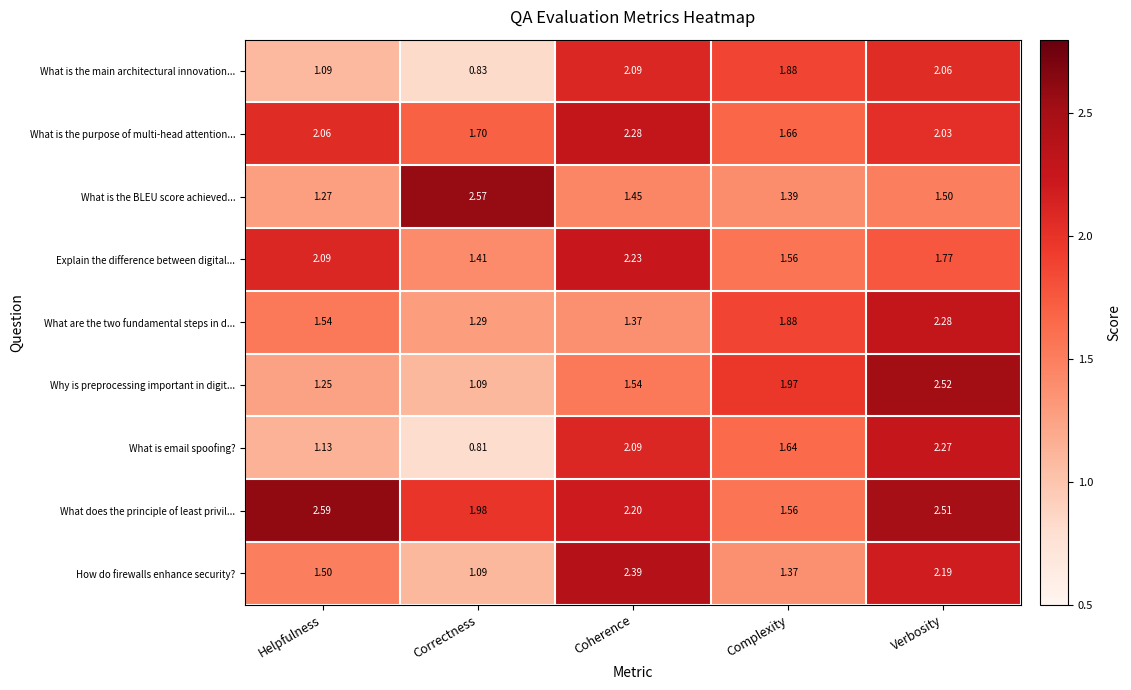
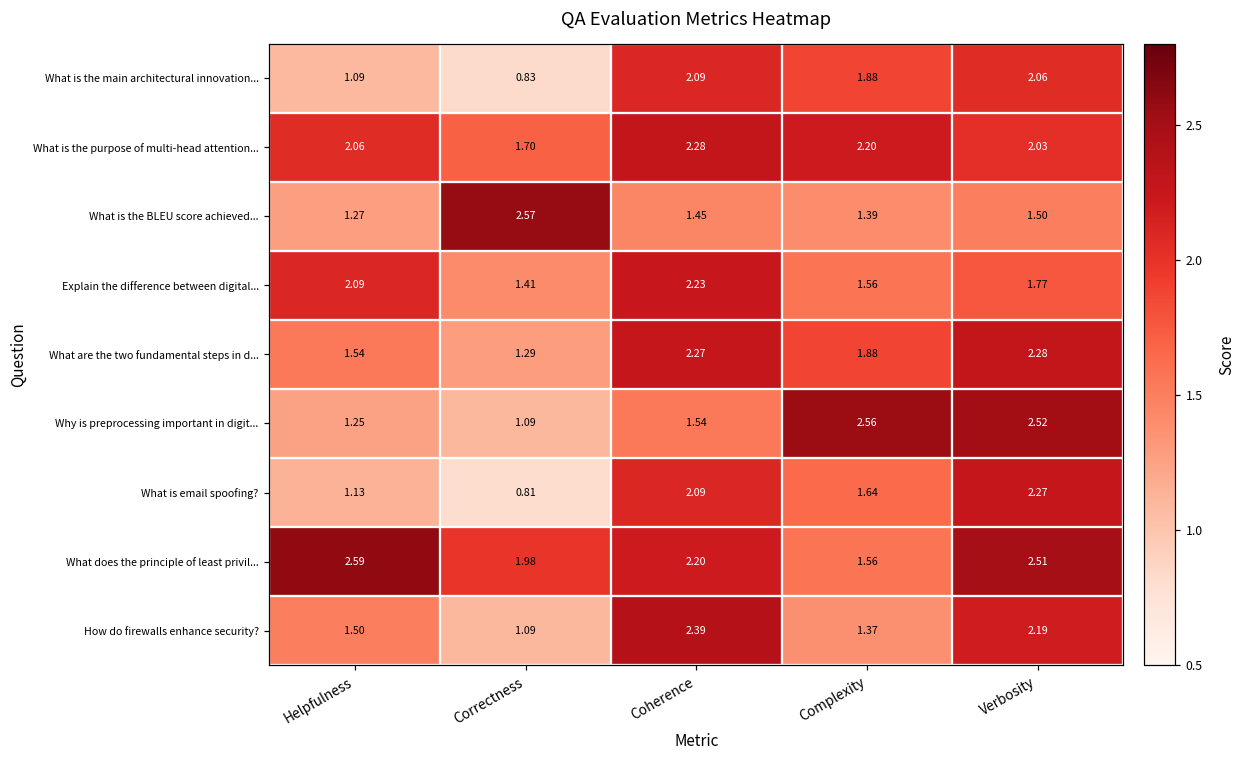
What is the purpose of multi-head attention..., Complexity: 1.66 -> 2.20
What are the two fundamental steps in d..., Coherence: 1.37 -> 2.27
Why is preprocessing important in digit..., Complexity: 1.97 -> 2.56
